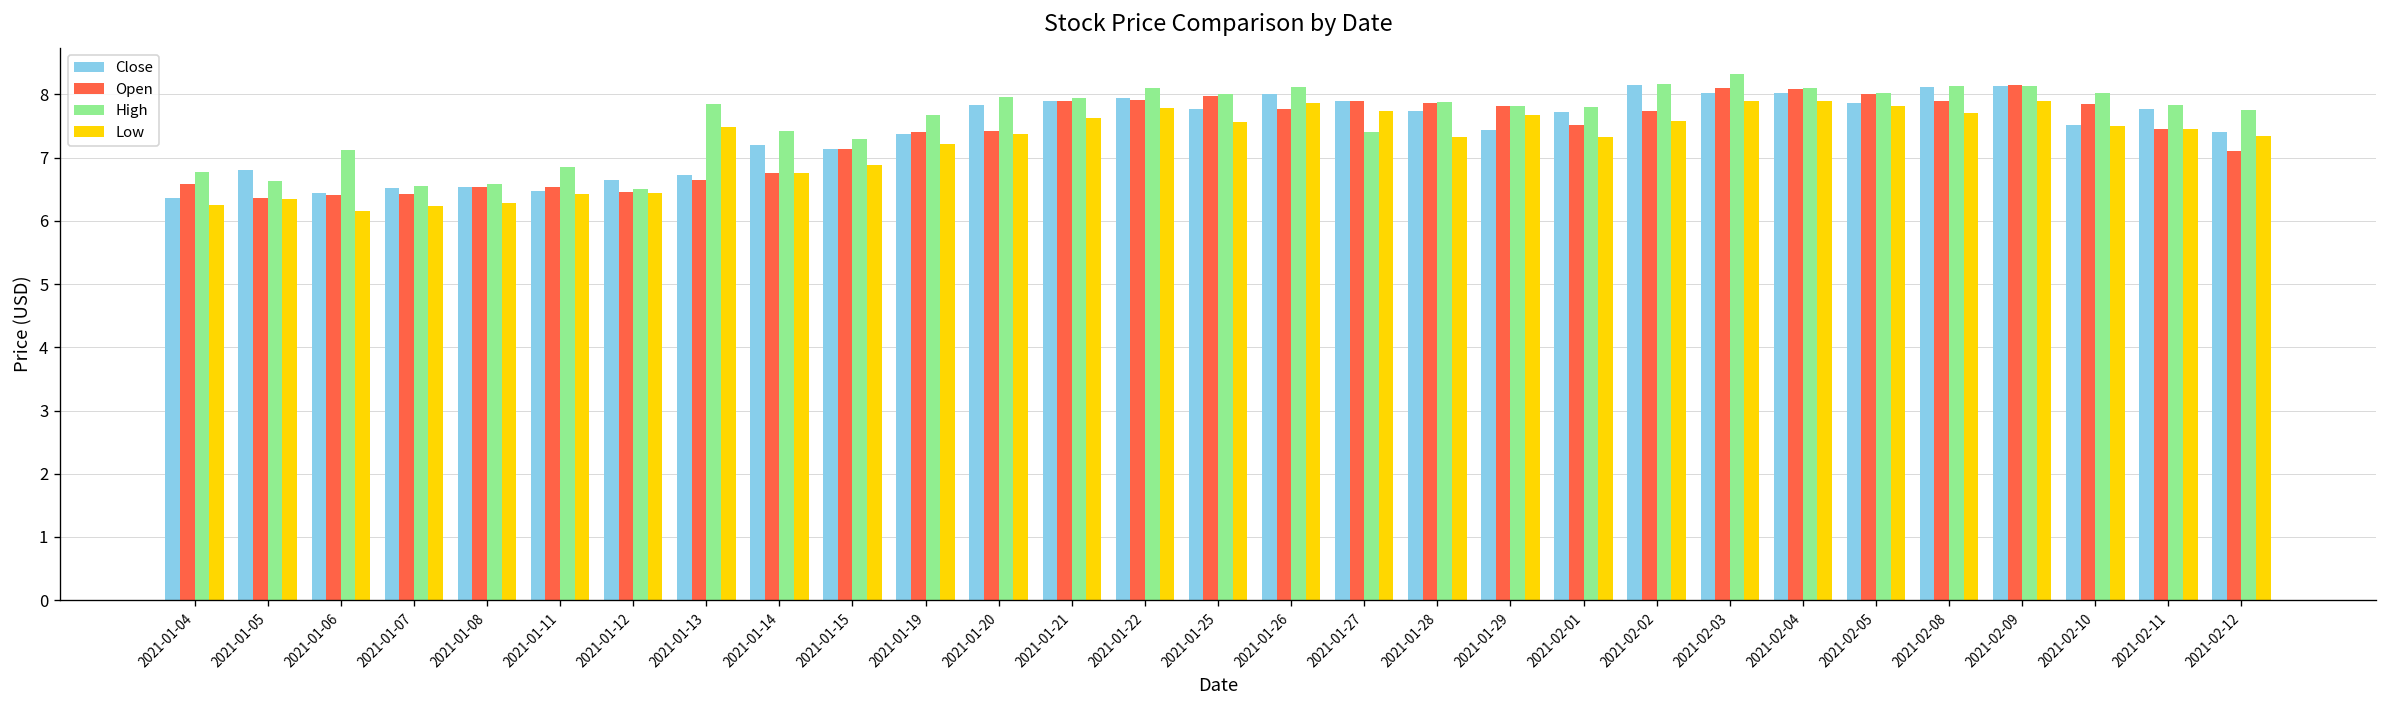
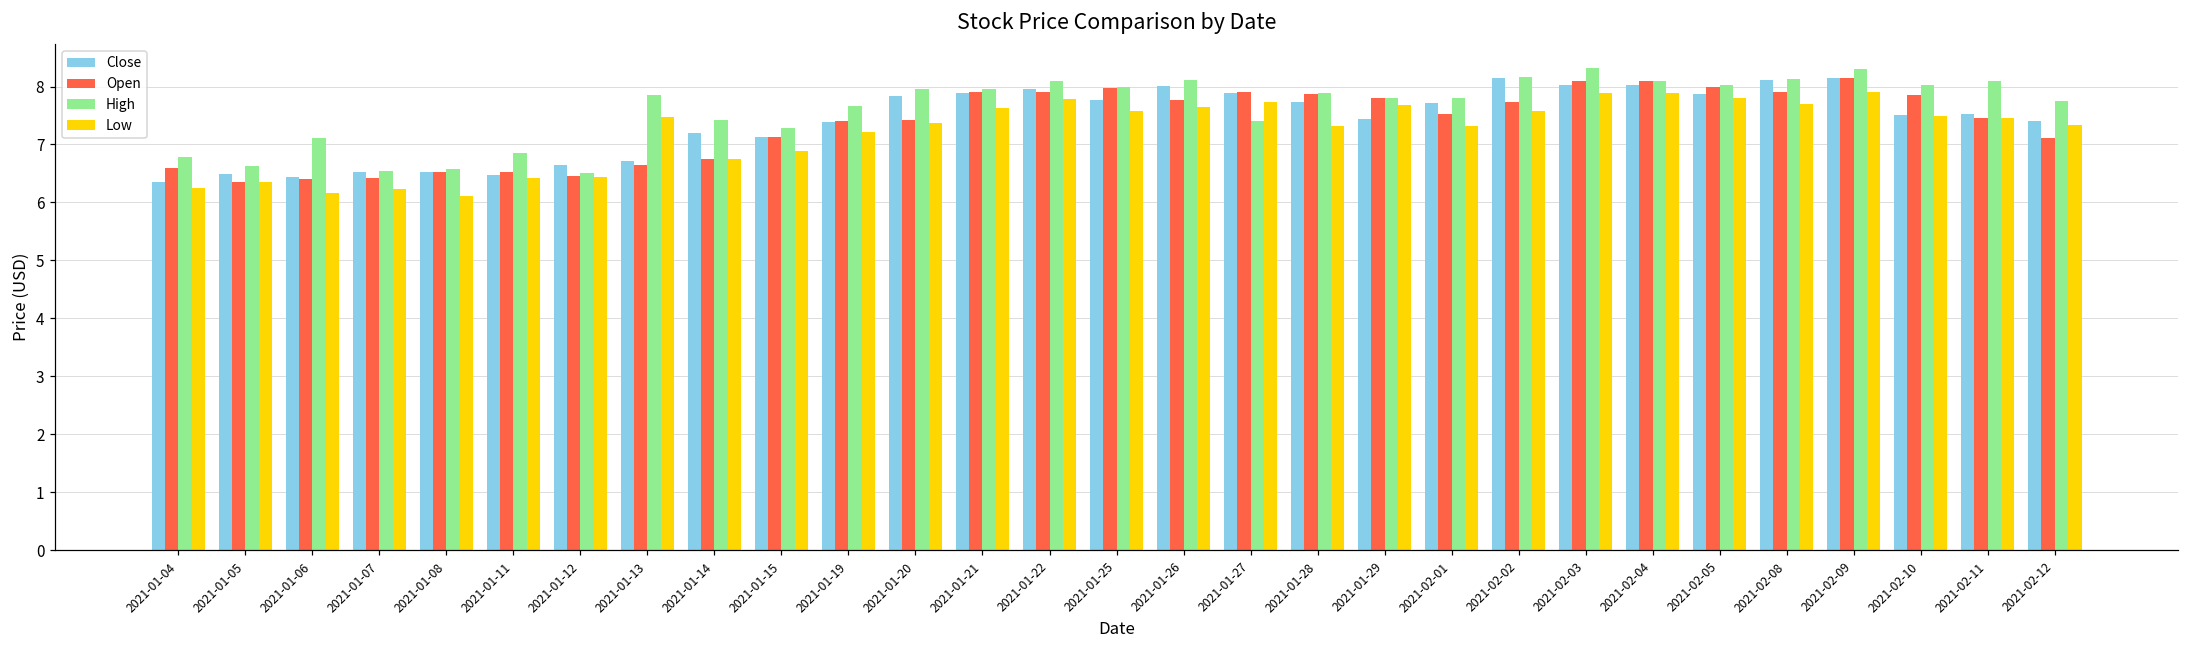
Close, 2021-01-05: 6.8 -> 6.5
Low, 2021-01-08: 6.3 -> 6.1
Low, 2021-01-26: 7.9 -> 7.7
High, 2021-02-09: 8.1 -> 8.3
Close, 2021-02-11: 7.8 -> 7.5
High, 2021-02-11: 7.8 -> 8.1
